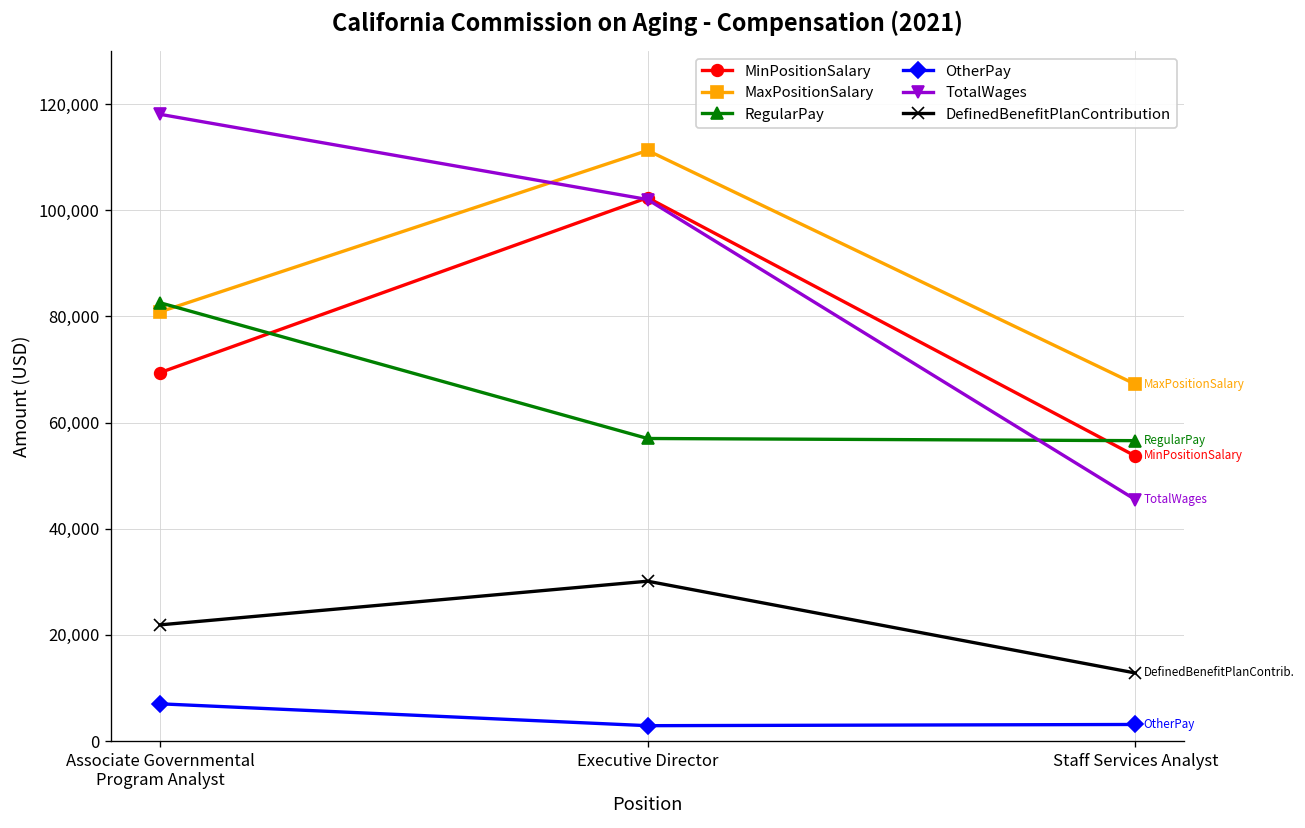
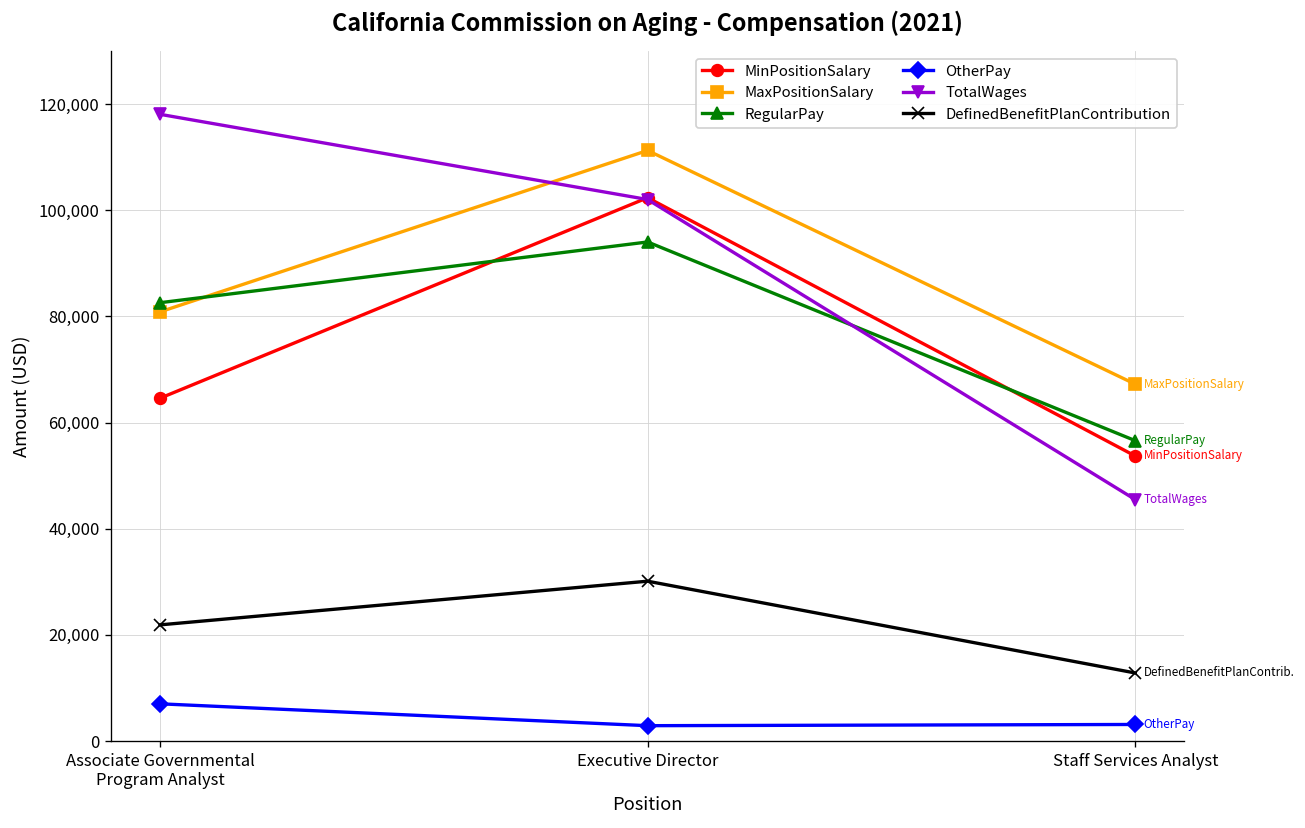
MinPositionSalary, Associate Governmental Program Analyst: 69,000 -> 65,000
RegularPay, Executive Director: 57,000 -> 94,000
